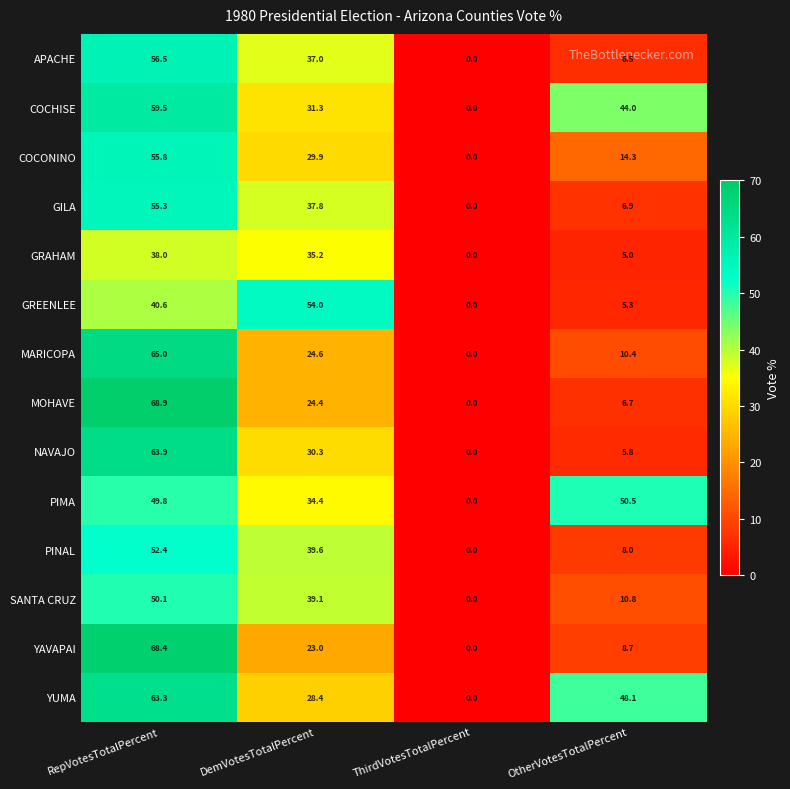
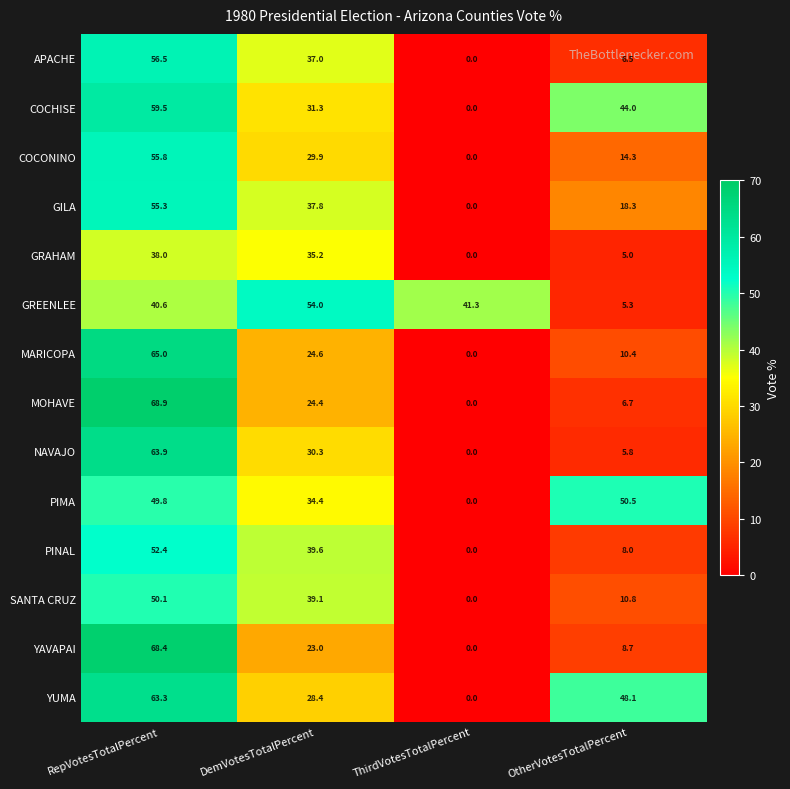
GILA, OtherVotesTotalPercent: 6.9 -> 18.3
GREENLEE, ThirdVotesTotalPercent: 0.0 -> 41.3
